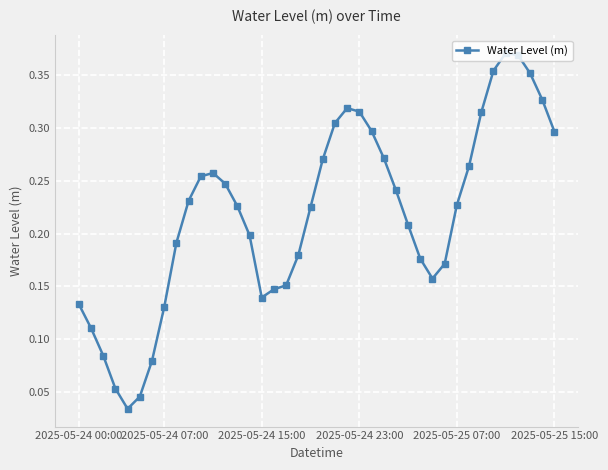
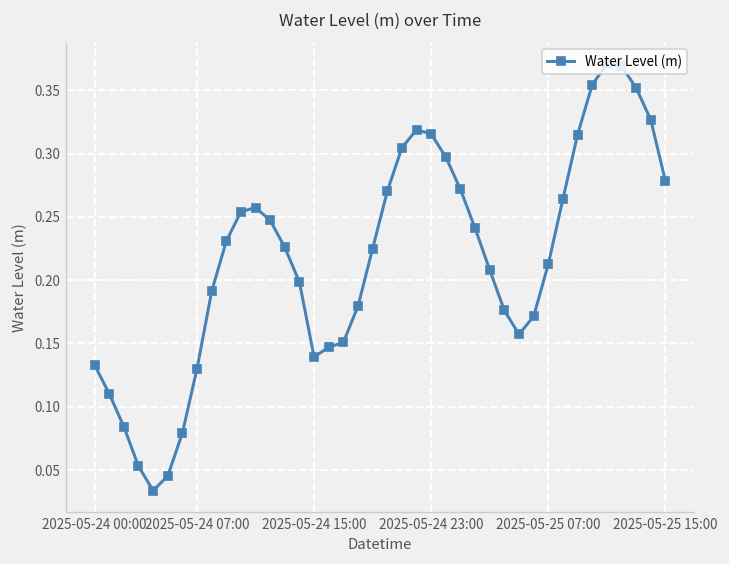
2025-05-25 07:00: 0.227 -> 0.212
2025-05-25 15:00: 0.297 -> 0.279
